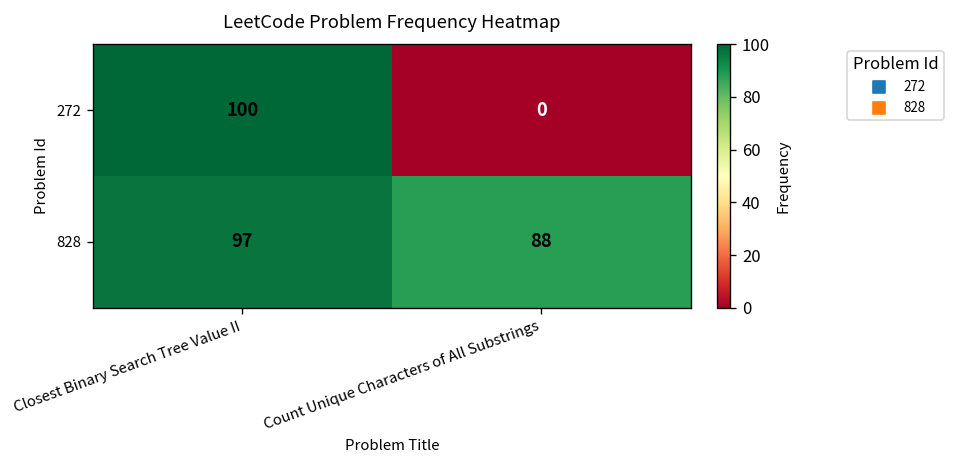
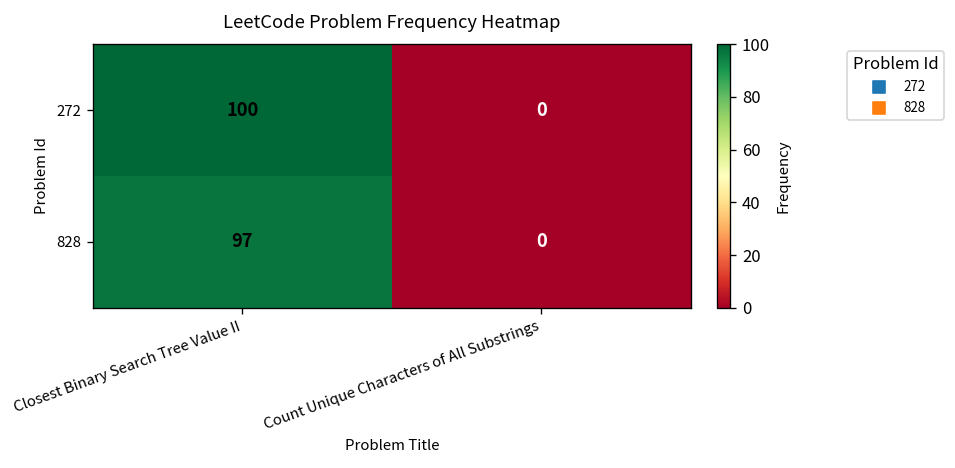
828, Count Unique Characters of All Substrings: 88 -> 0
